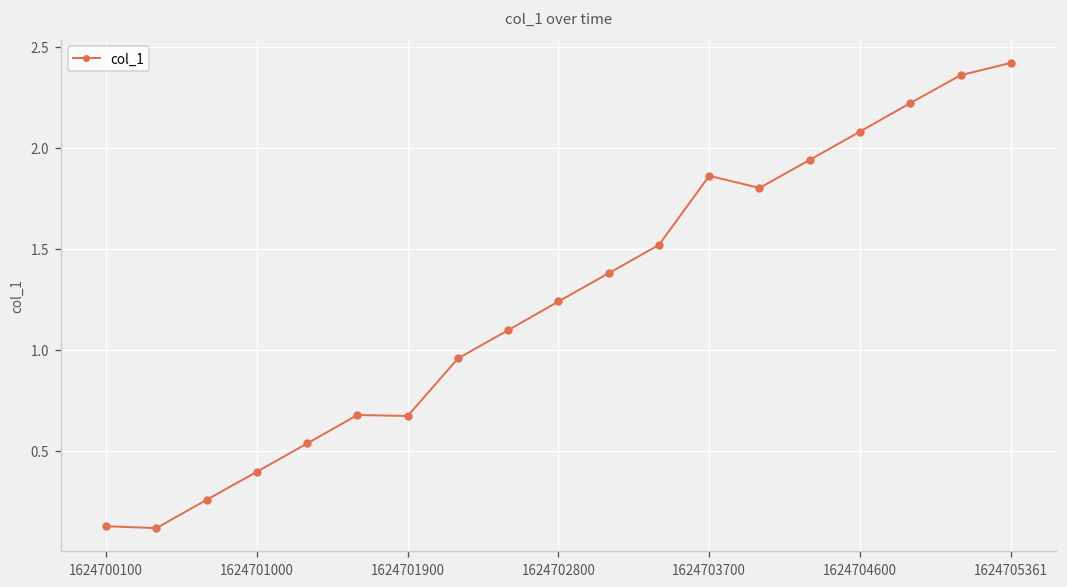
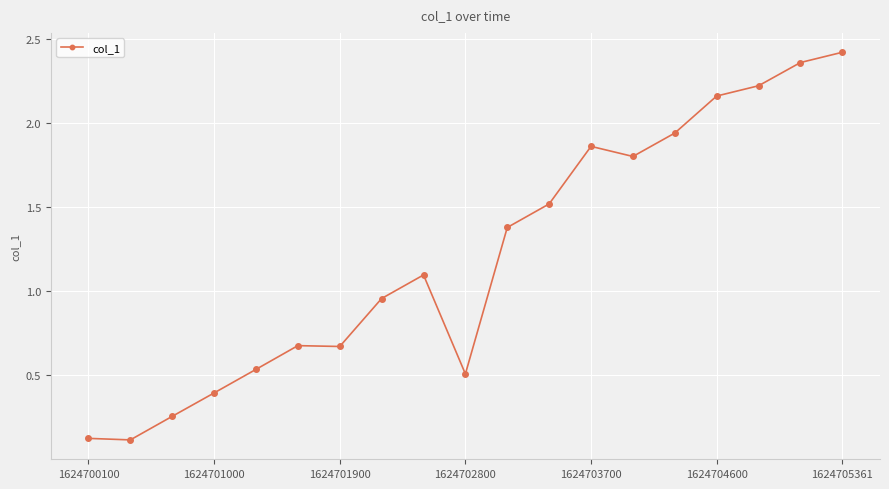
1624702800: 1.24 -> 0.51
1624704600: 2.08 -> 2.16
